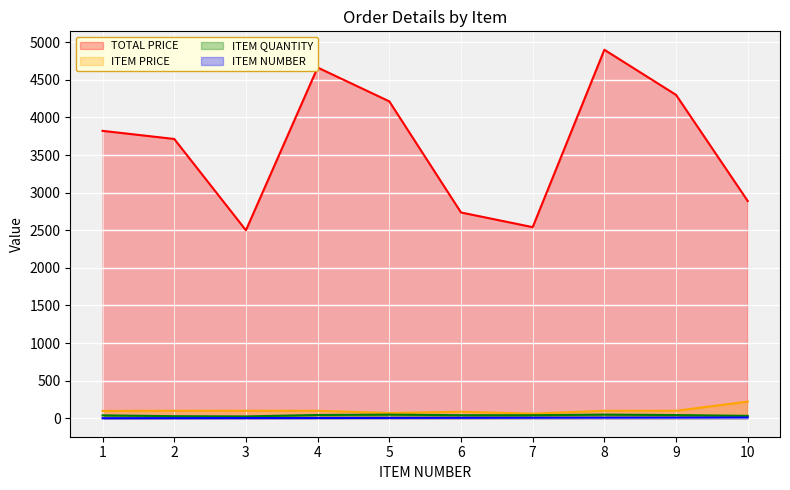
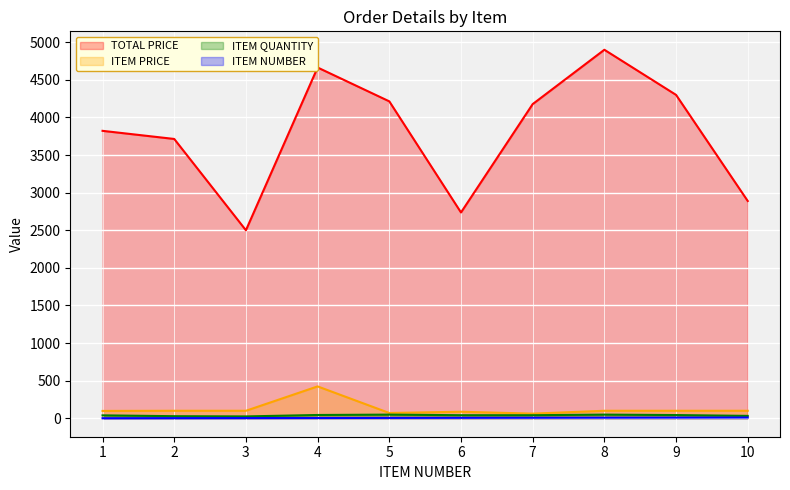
ITEM PRICE, 4: 100 -> 400
TOTAL PRICE, 7: 2500 -> 4200
ITEM PRICE, 10: 200 -> 100
